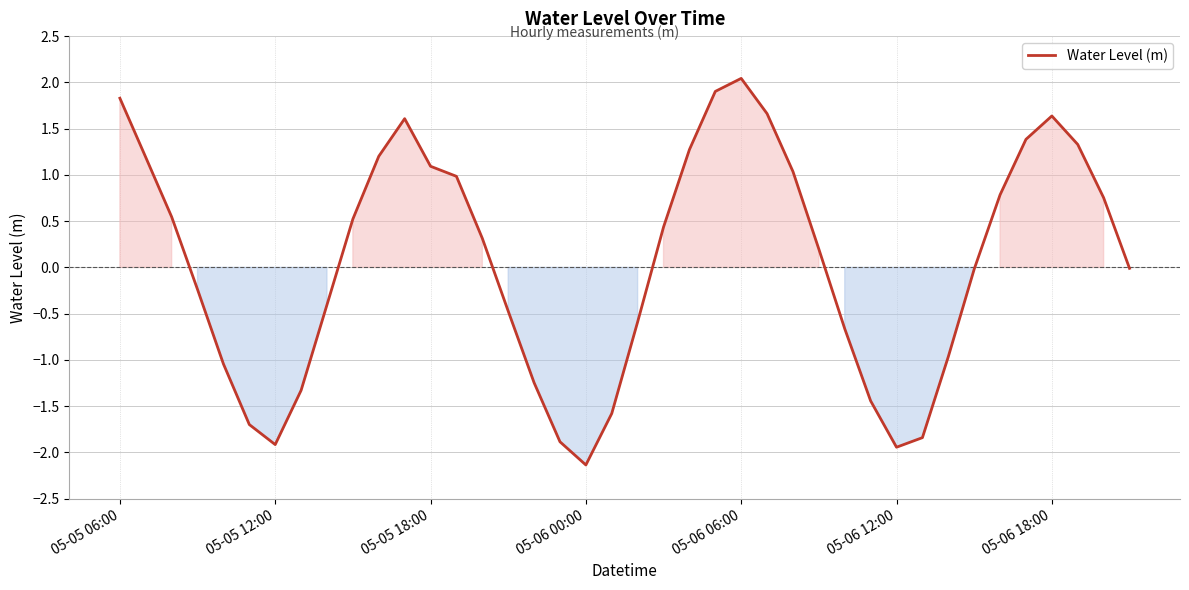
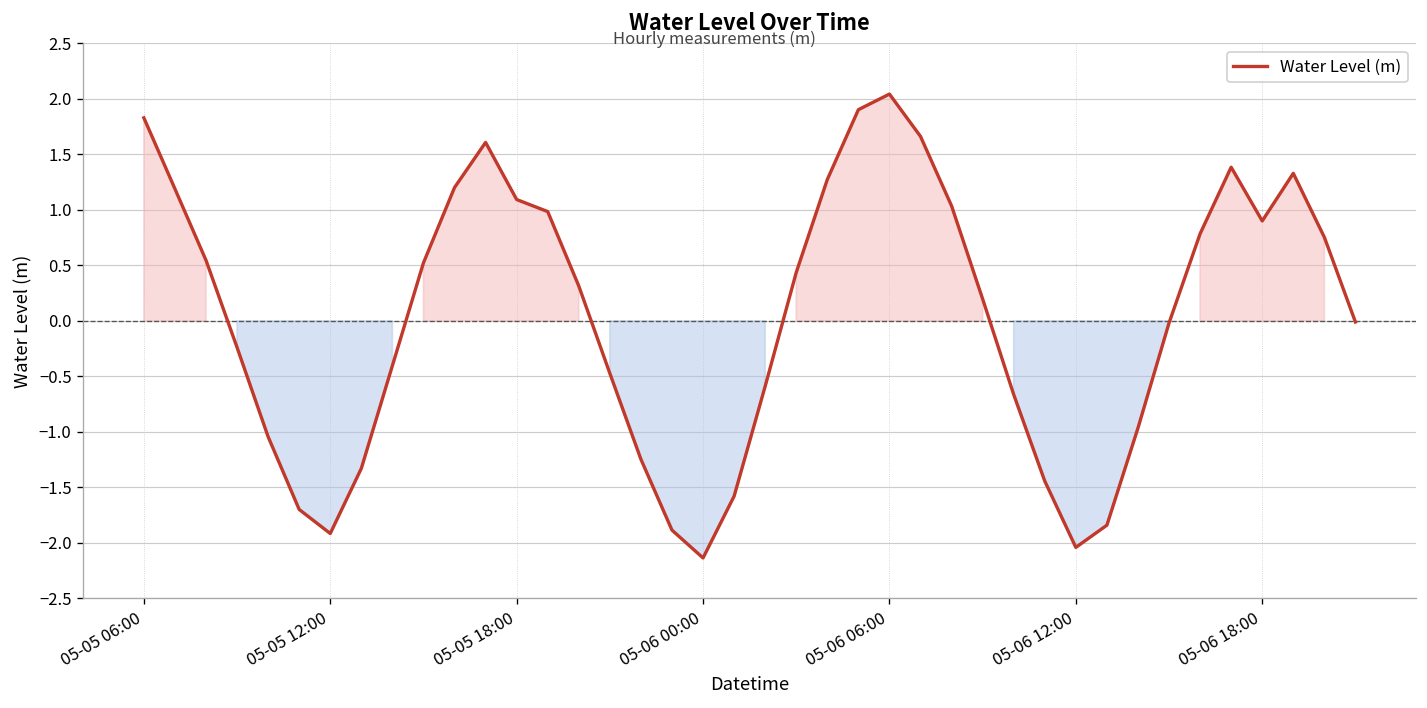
05-06 12:00: -1.9 -> -2.0
05-06 18:00: 1.6 -> 0.9
